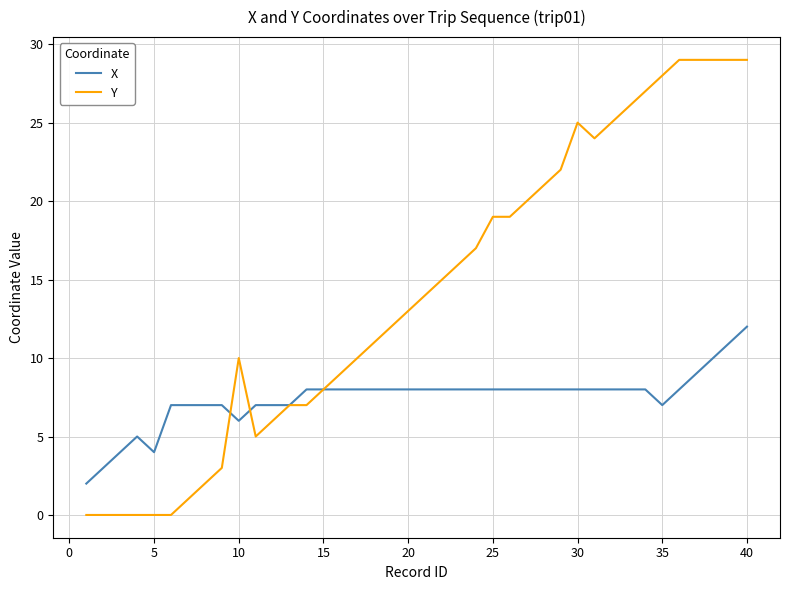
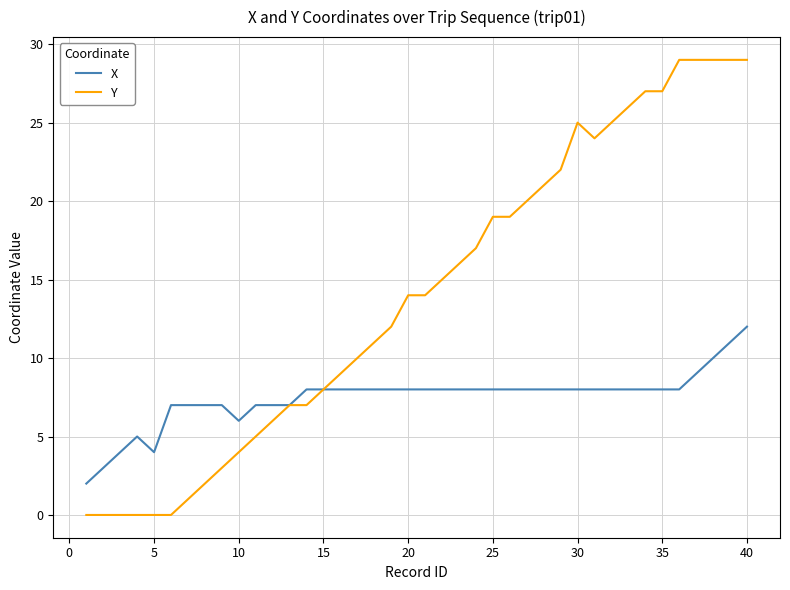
Y, 10: 10 -> 4
Y, 20: 13 -> 14
X, 35: 7 -> 8
Y, 35: 28 -> 27
